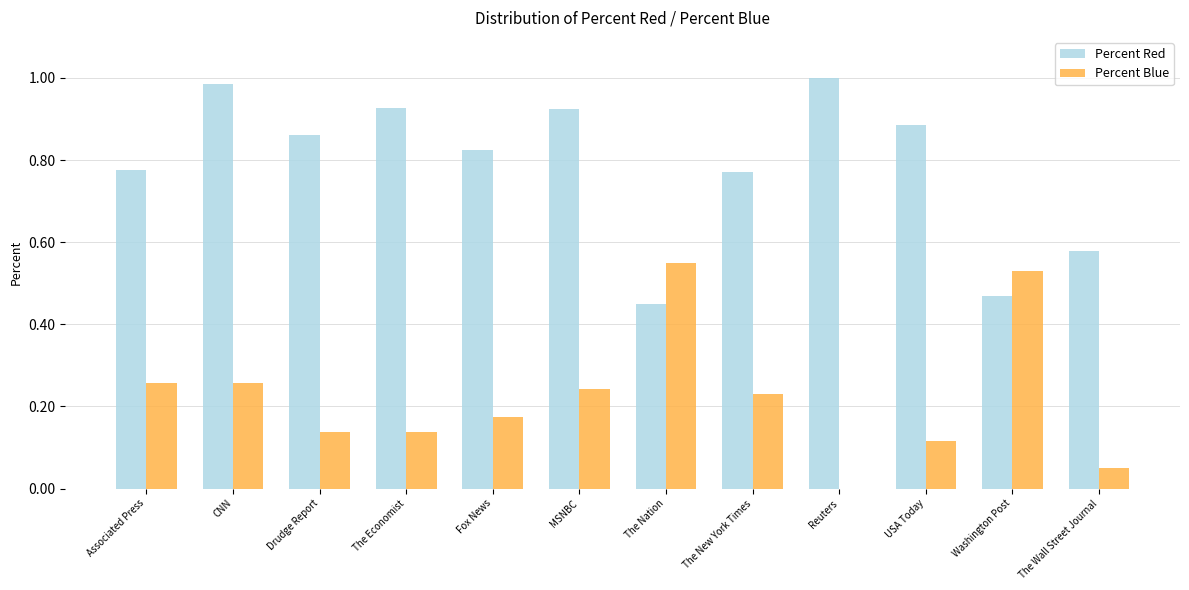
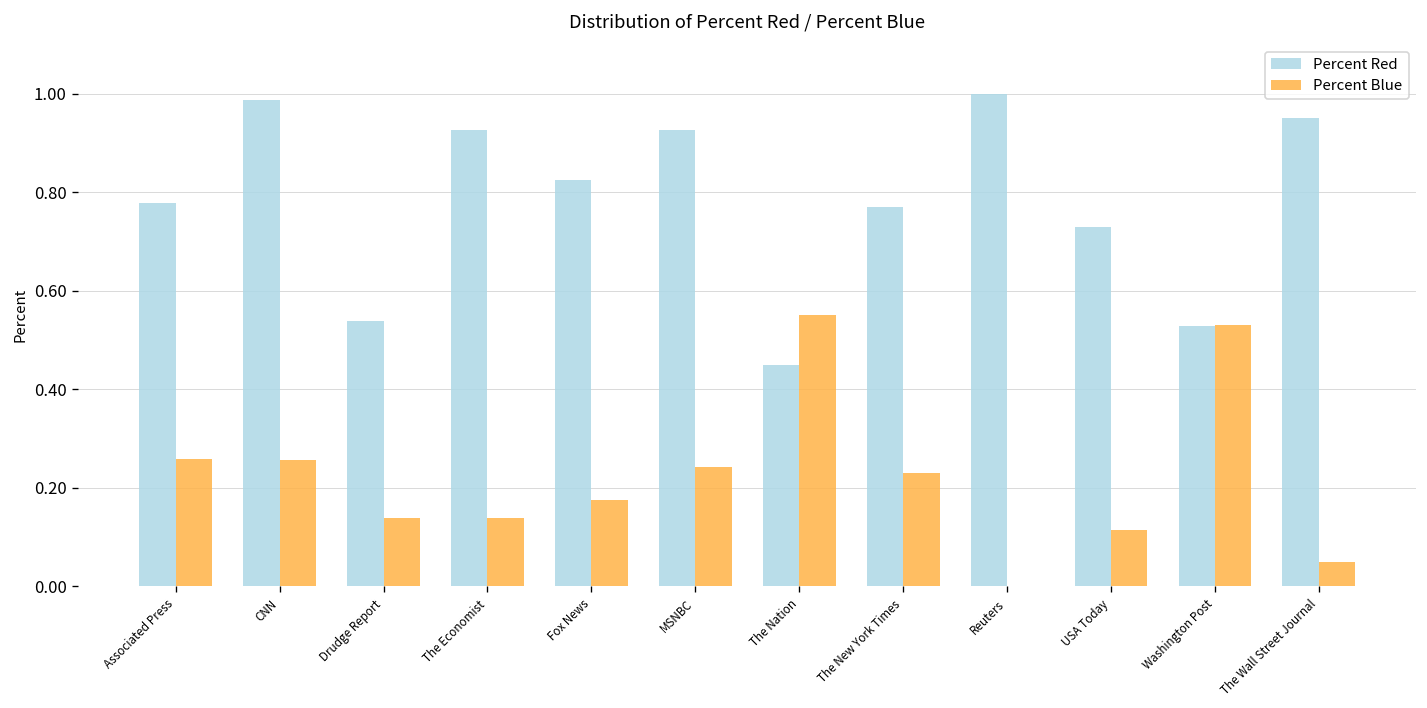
Percent Red, Drudge Report: 0.86 -> 0.54
Percent Red, USA Today: 0.89 -> 0.73
Percent Red, Washington Post: 0.47 -> 0.53
Percent Red, The Wall Street Journal: 0.58 -> 0.95
